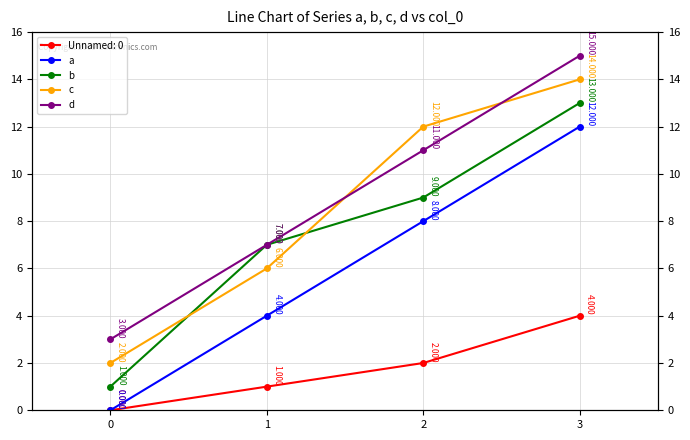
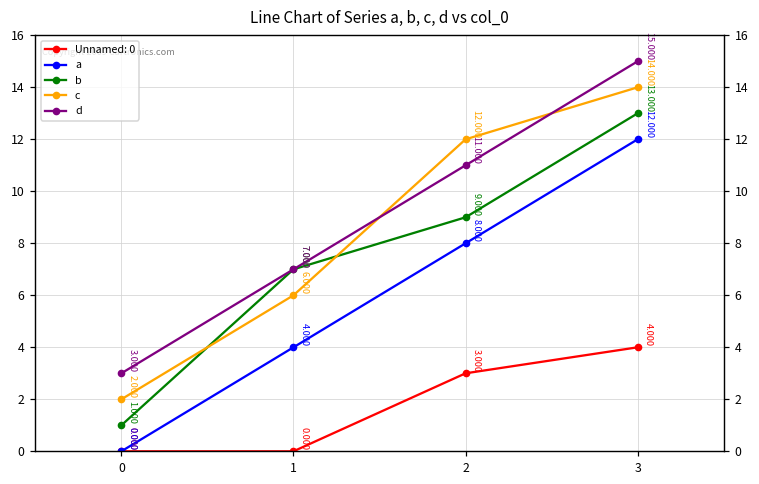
Unnamed: 0, 1: 1.000 -> 0.000
Unnamed: 0, 2: 2.000 -> 3.000
